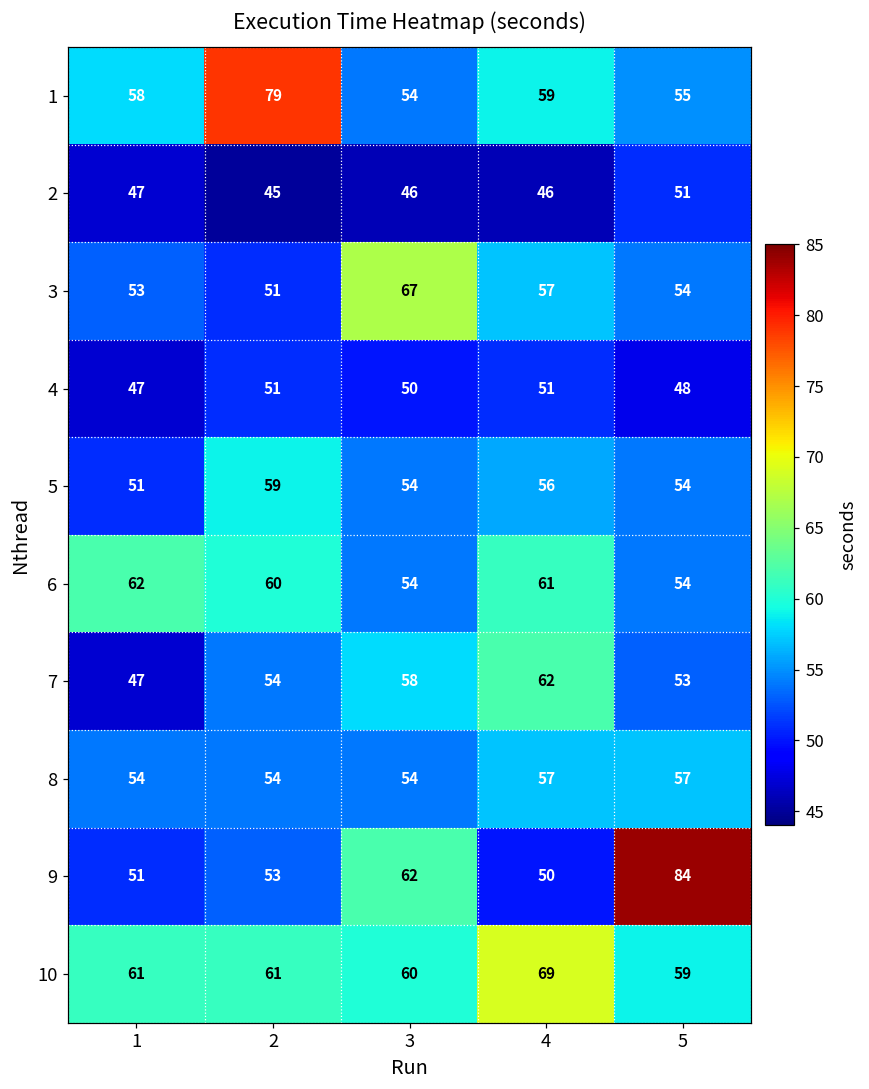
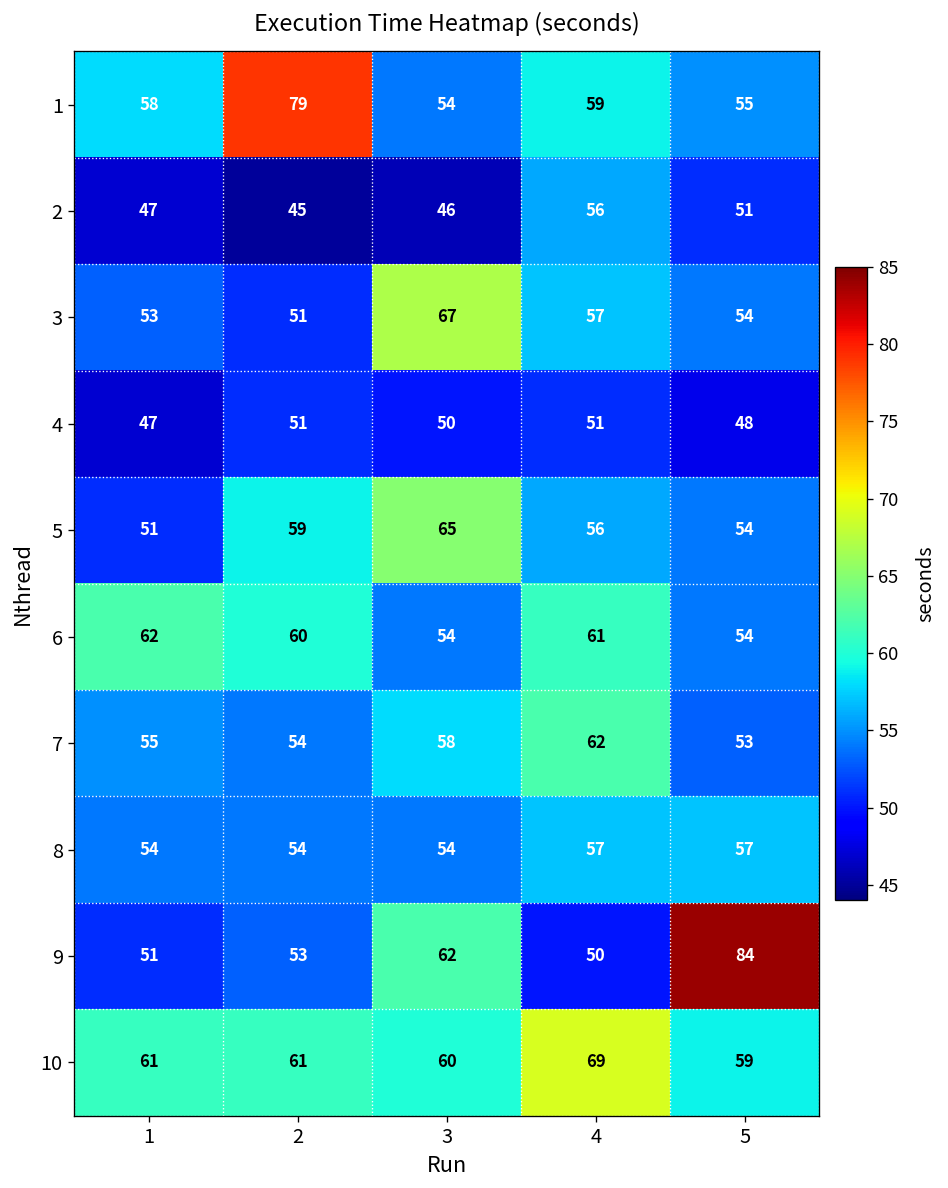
2, 4: 46 -> 56
5, 3: 54 -> 65
7, 1: 47 -> 55
